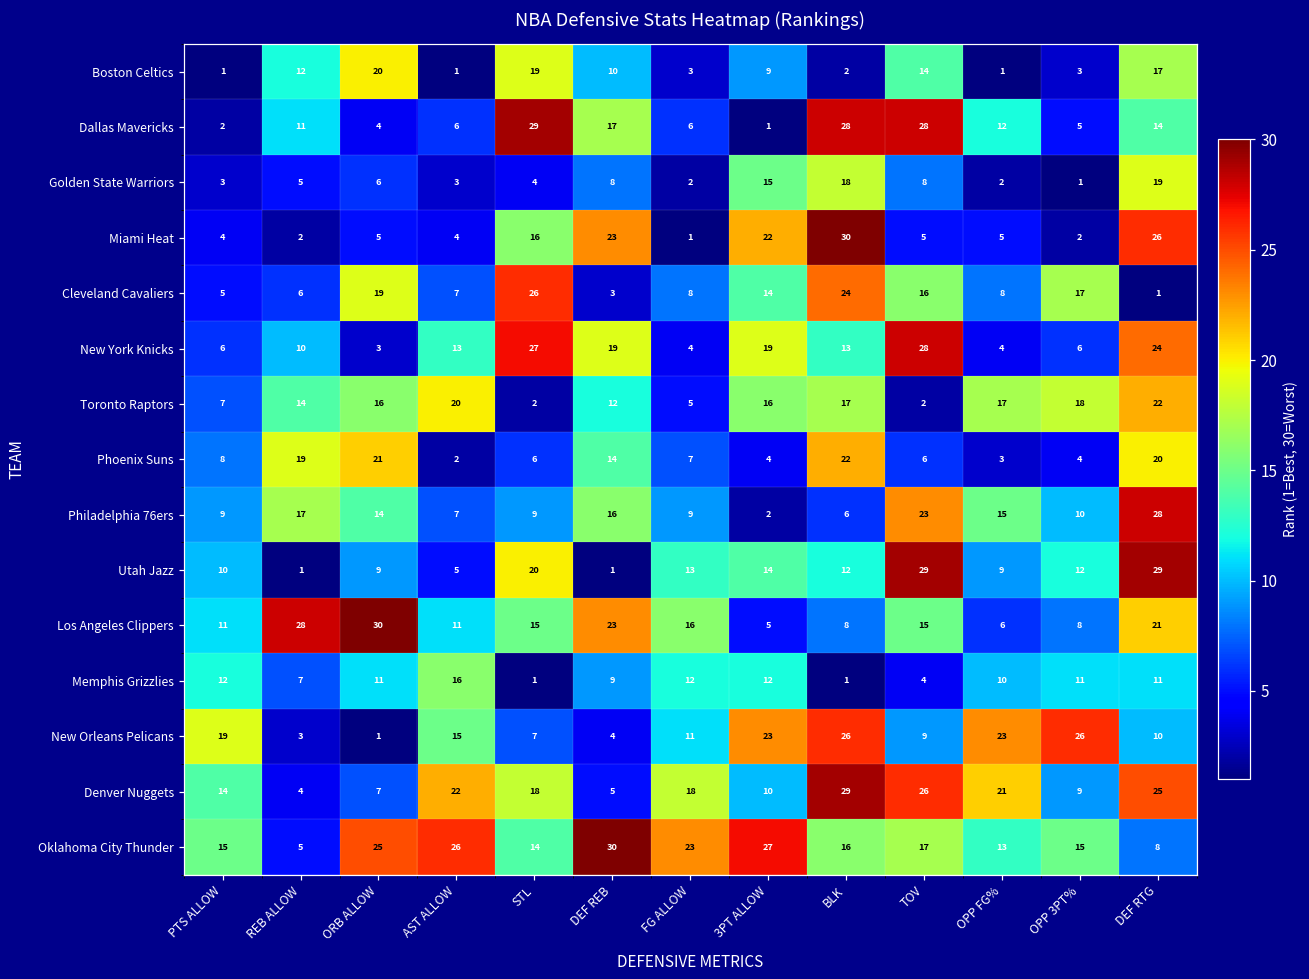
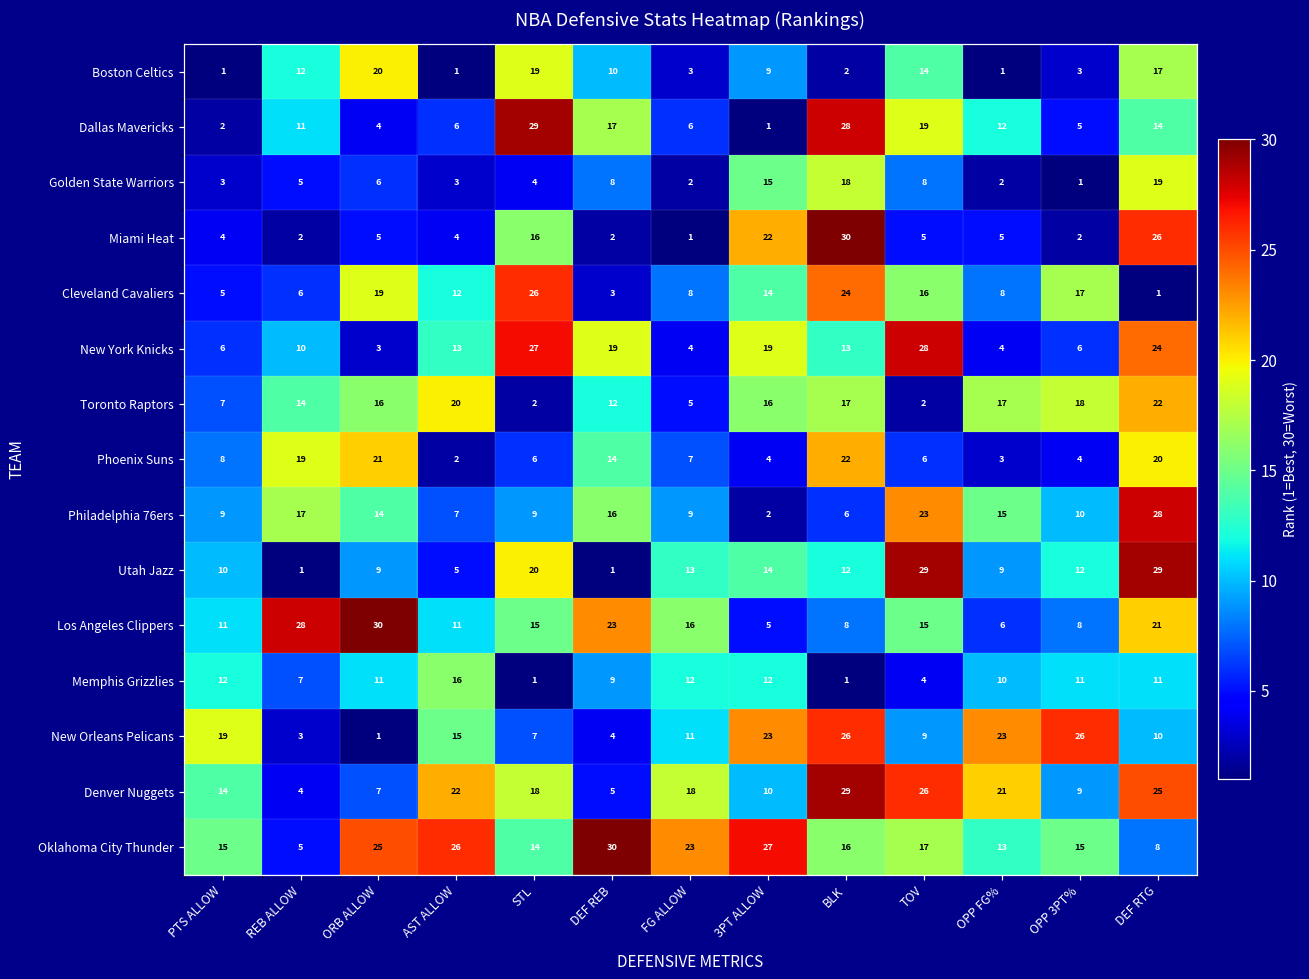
Dallas Mavericks, TOV: 28 -> 19
Miami Heat, DEF REB: 23 -> 2
Cleveland Cavaliers, AST ALLOW: 7 -> 12
